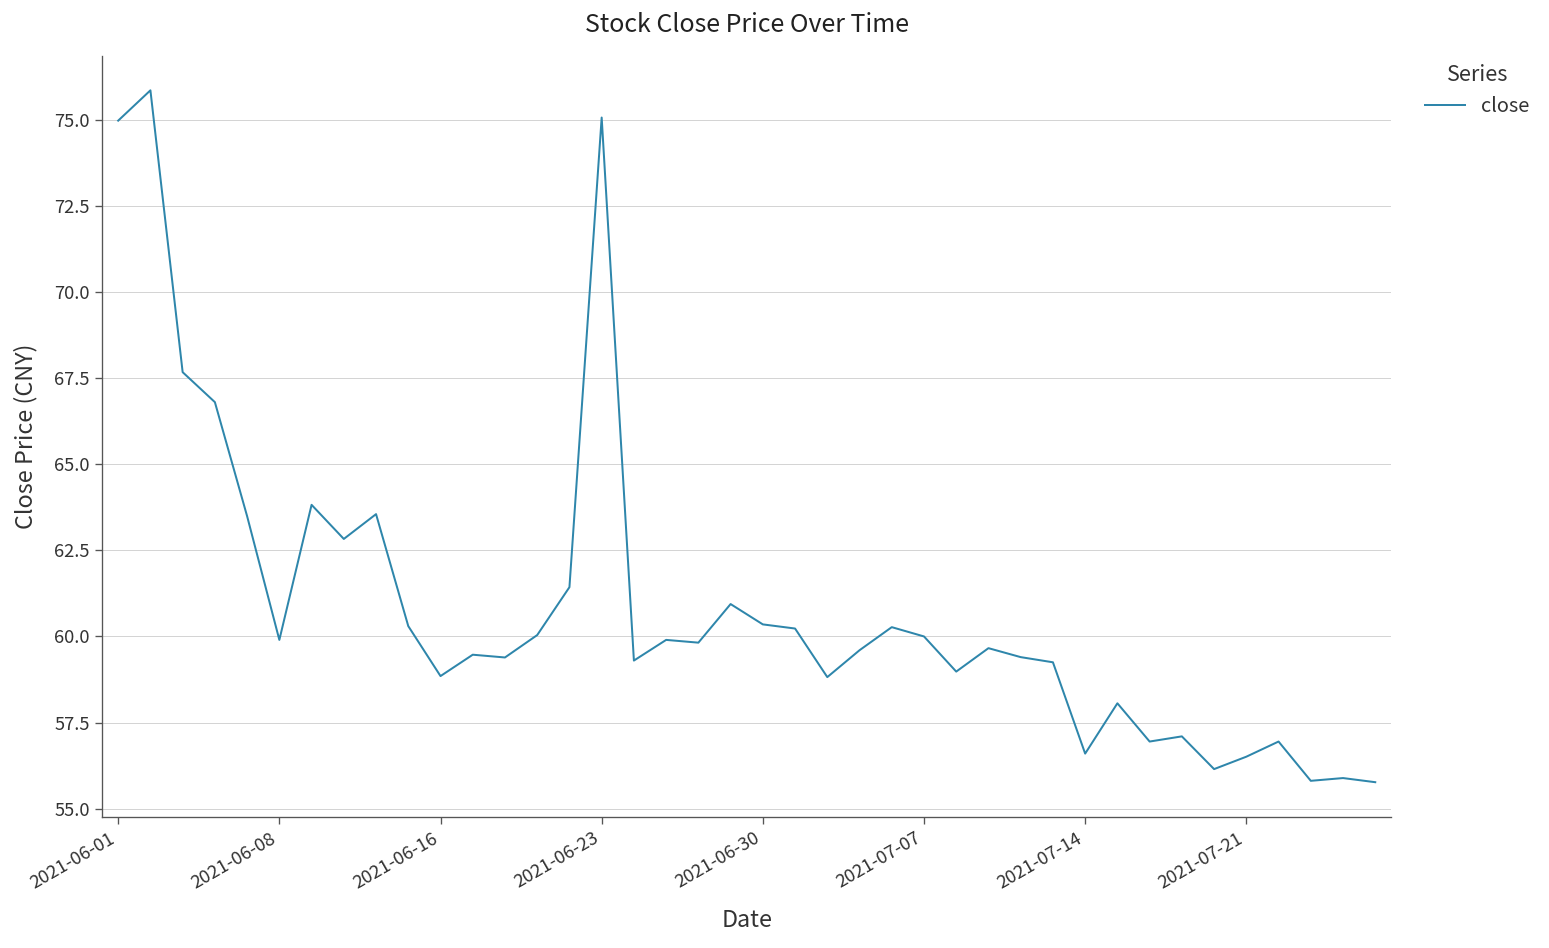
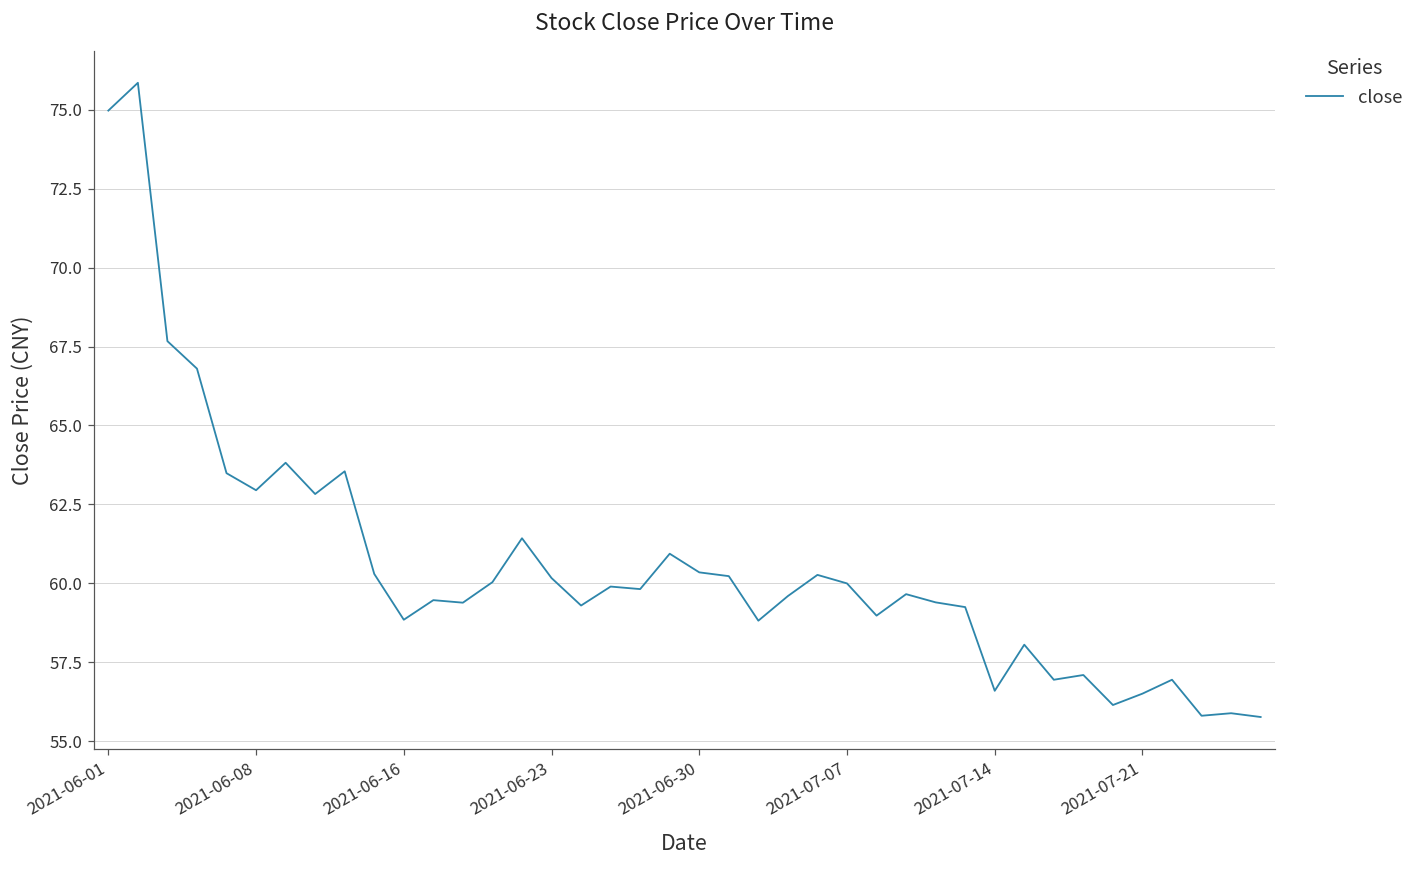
2021-06-08: 59.9 -> 63.0
2021-06-23: 75.1 -> 60.2
